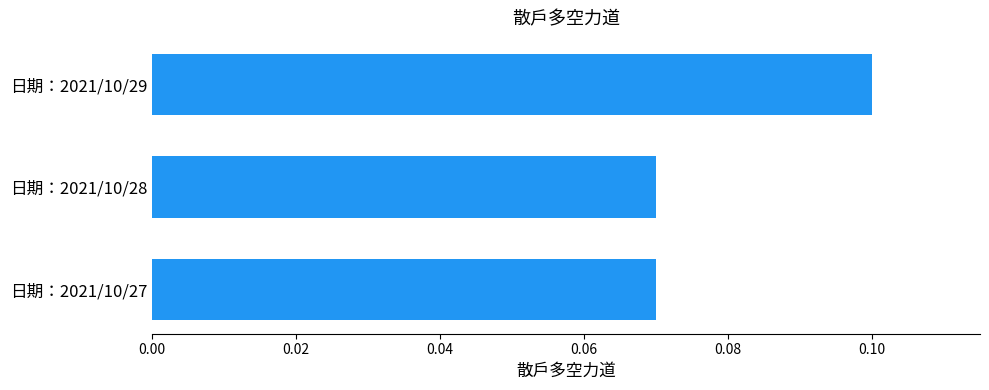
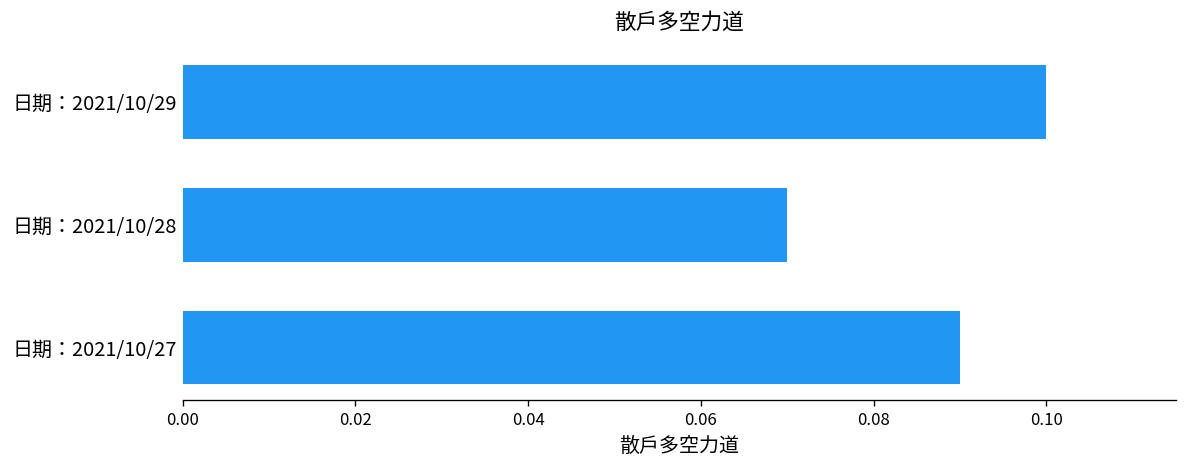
日期：2021/10/27: 0.07 -> 0.09
